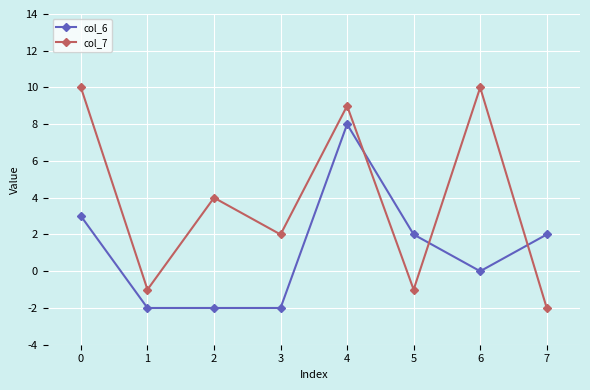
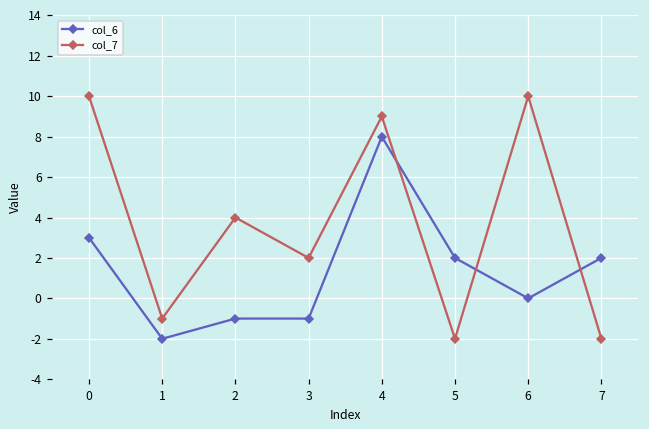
col_6, 2: -2 -> -1
col_6, 3: -2 -> -1
col_7, 5: -1 -> -2
